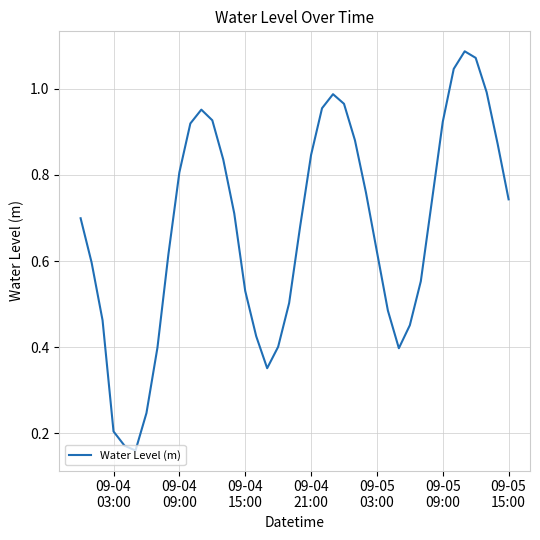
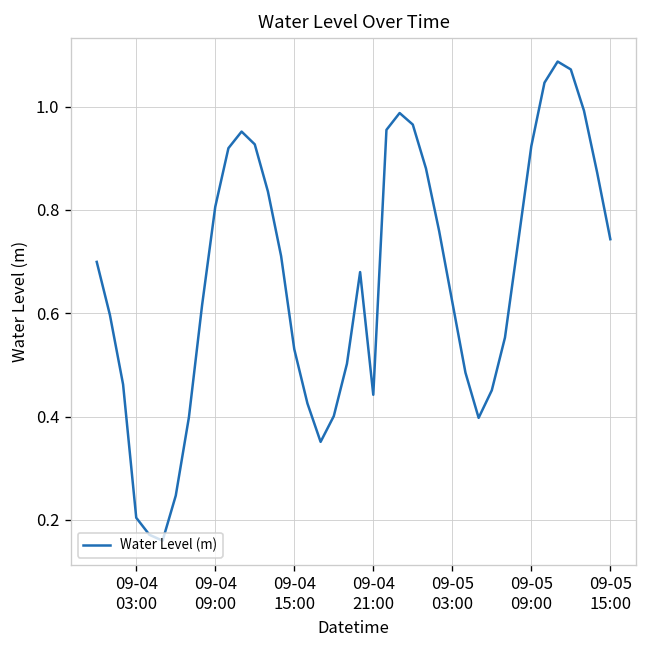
09-04 21:00: 0.85 -> 0.44
